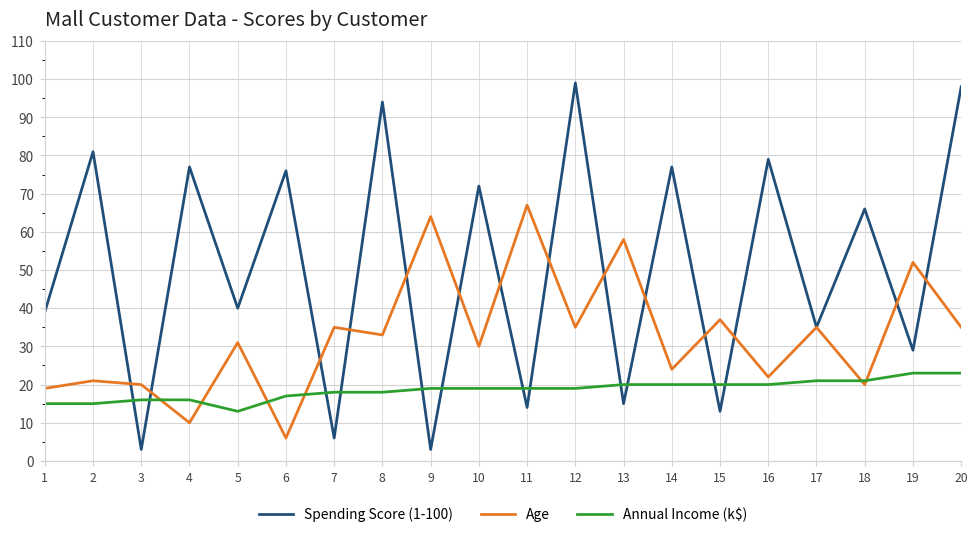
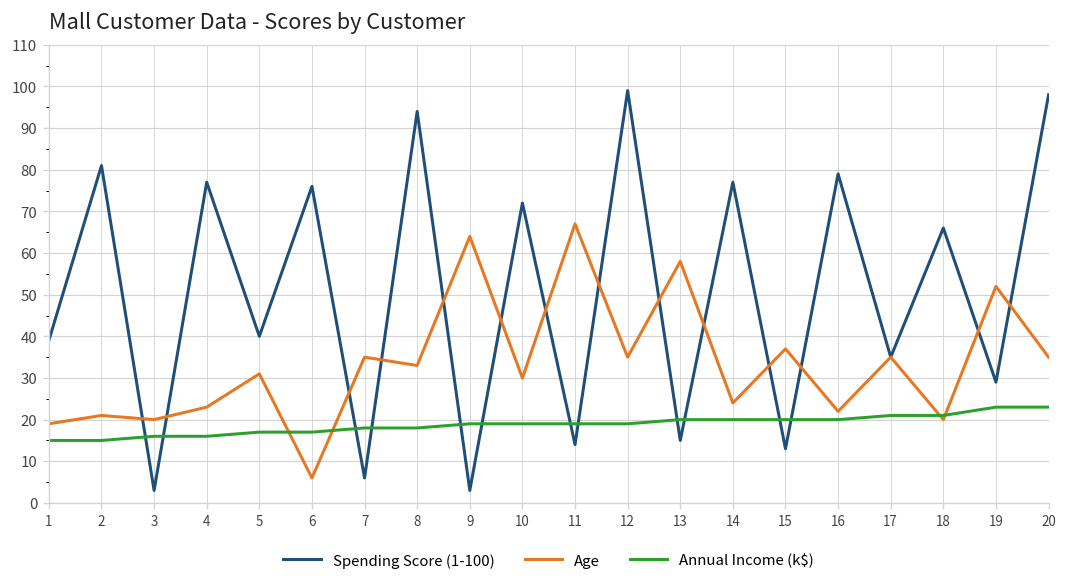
Age, 4: 10 -> 23
Annual Income (k$), 5: 13 -> 17
